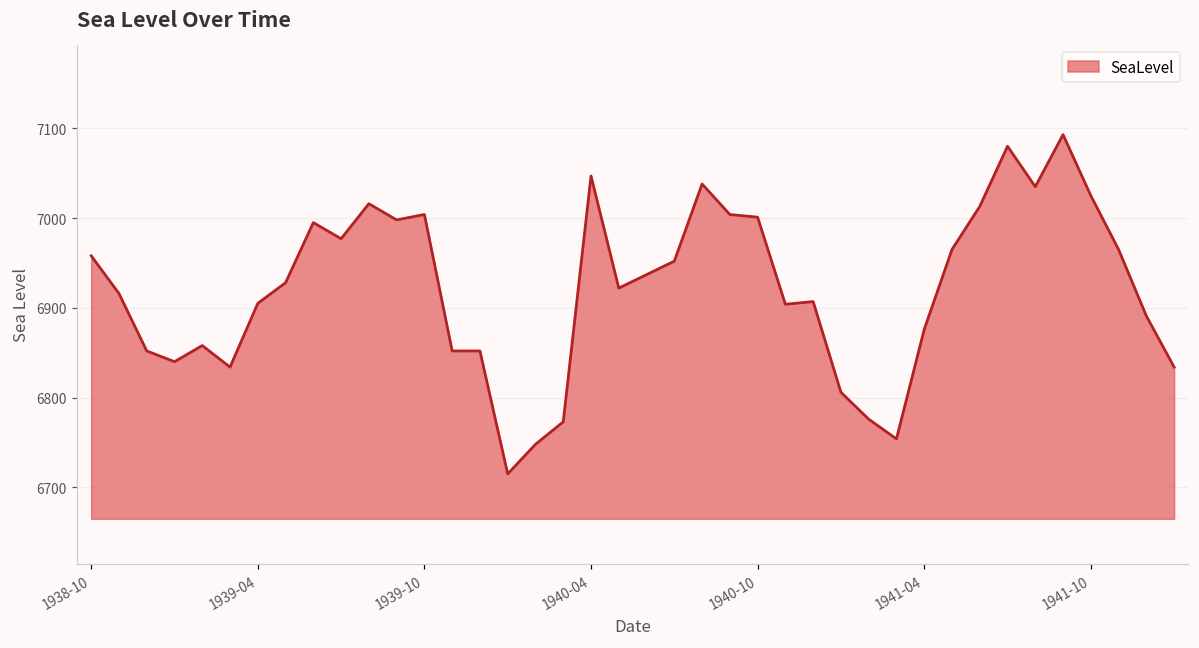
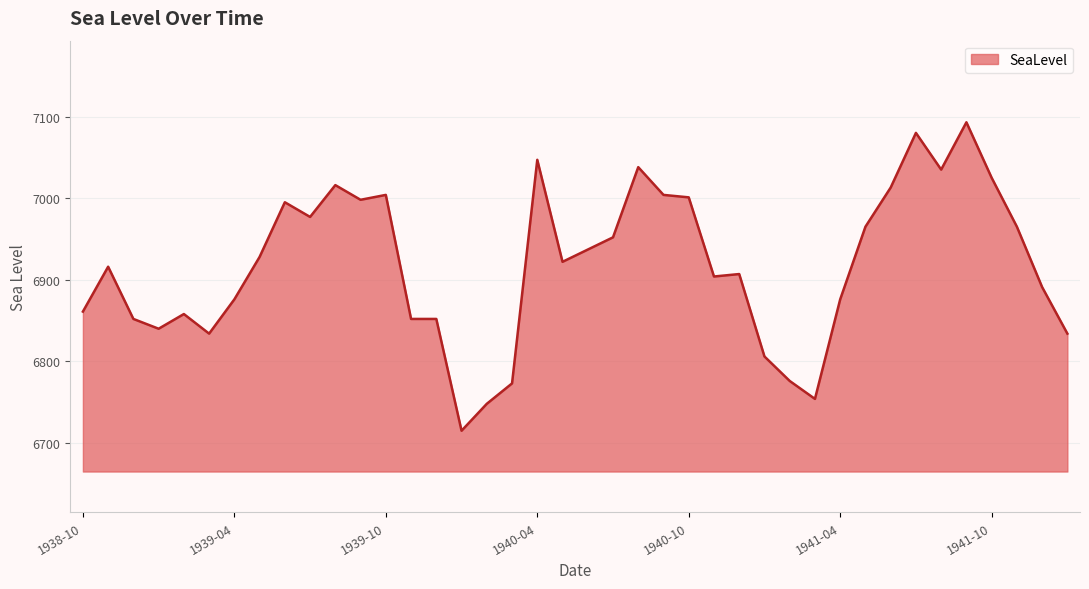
1938-10: 6960 -> 6860
1939-04: 6910 -> 6880
